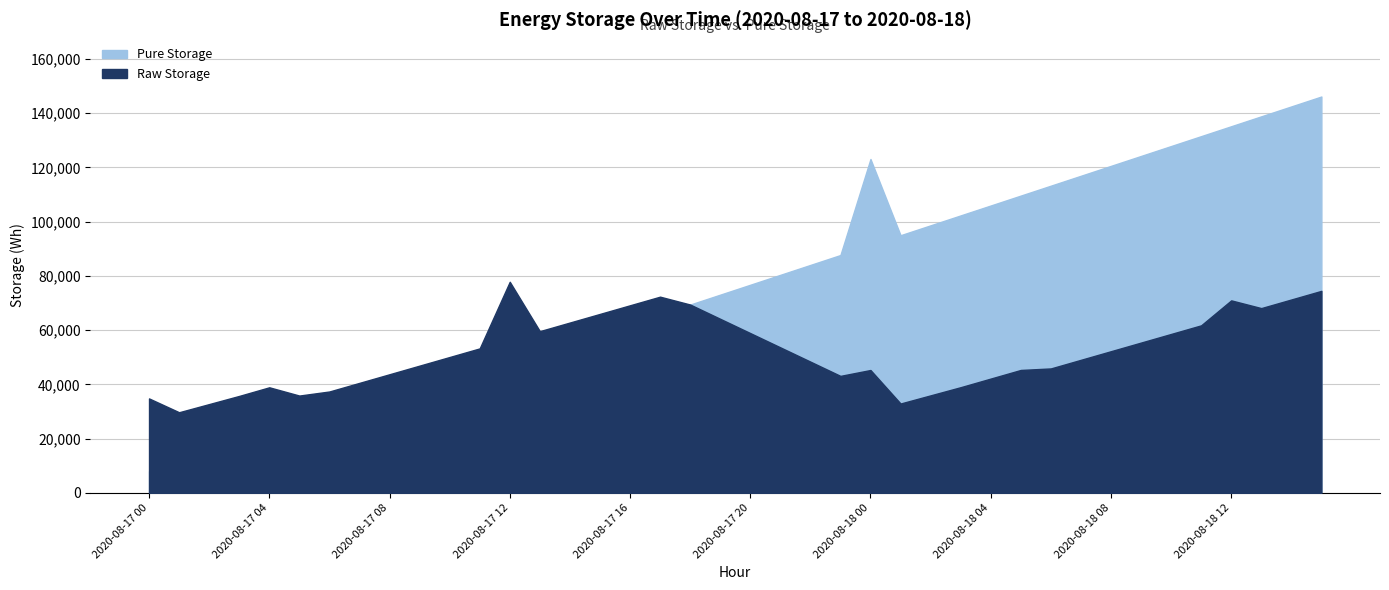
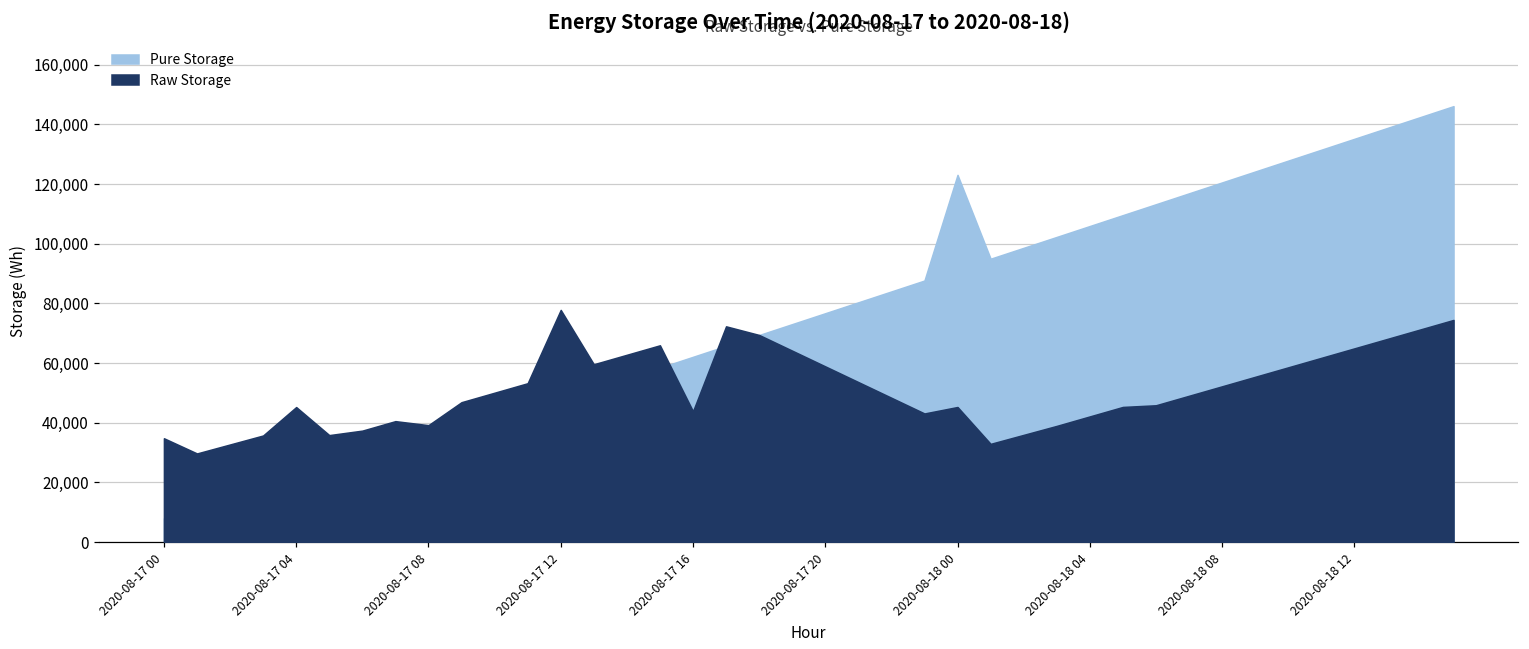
Raw Storage, 2020-08-17 04: 39,000 -> 45,000
Raw Storage, 2020-08-17 08: 44,000 -> 39,000
Raw Storage, 2020-08-17 16: 69,000 -> 44,000
Raw Storage, 2020-08-18 12: 71,000 -> 65,000
